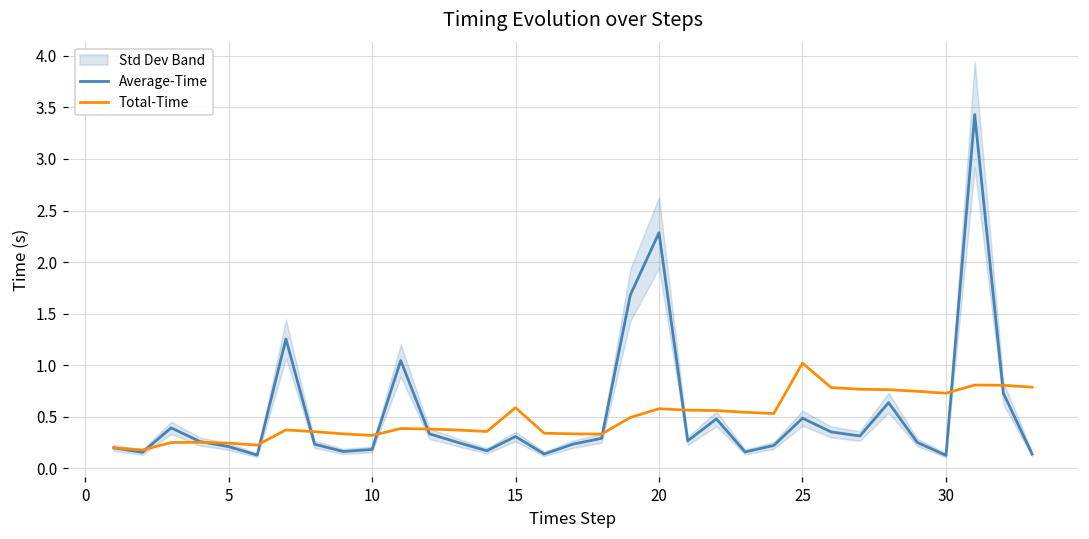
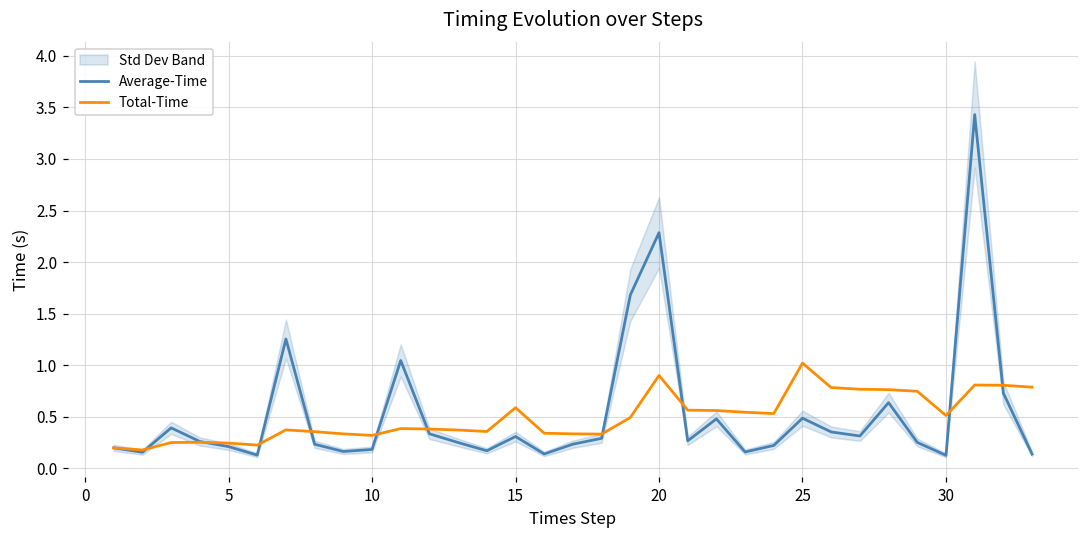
Total-Time, 20: 0.6 -> 0.9
Total-Time, 30: 0.7 -> 0.5
